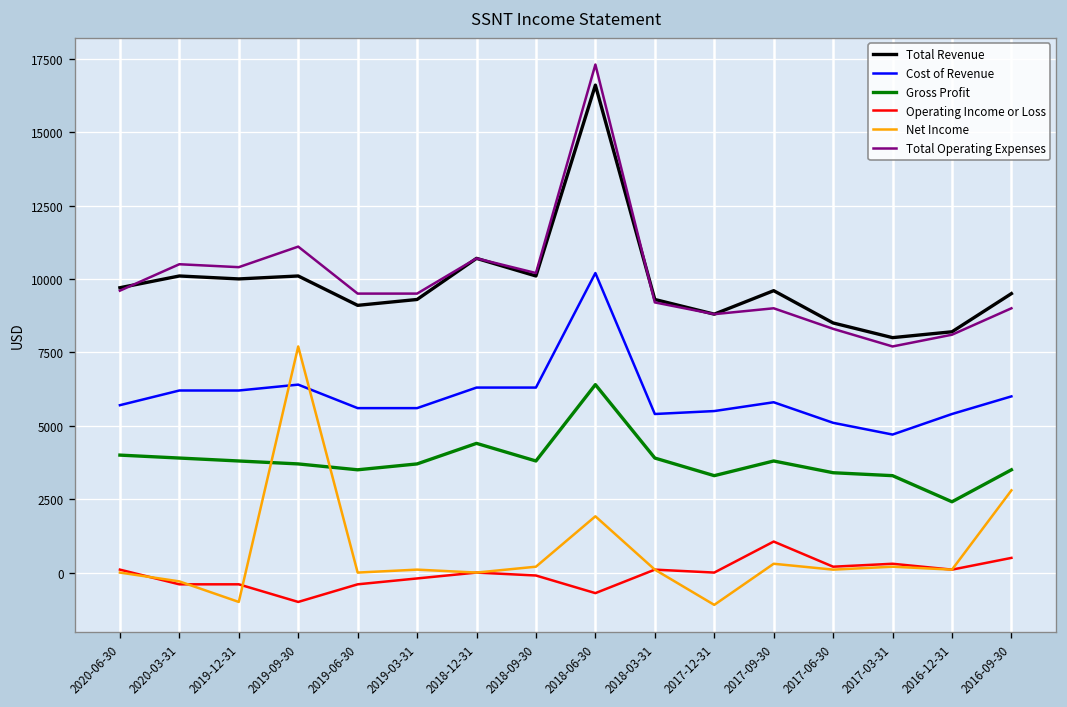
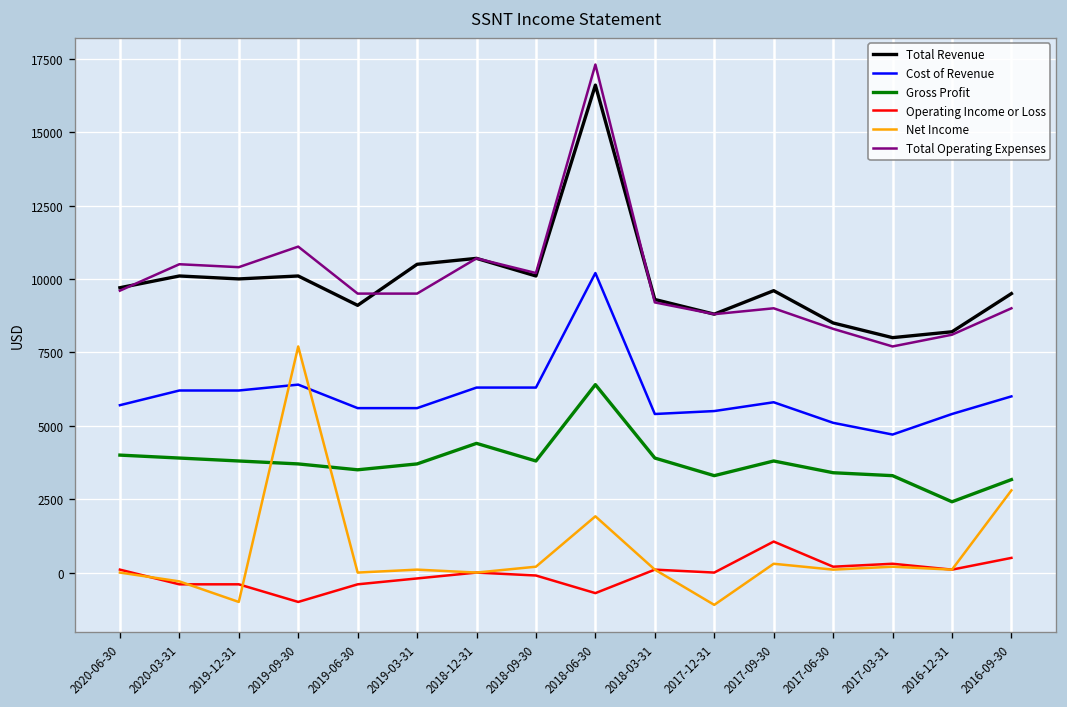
Total Revenue, 2019-03-31: 9300 -> 10500
Gross Profit, 2016-09-30: 3500 -> 3200
